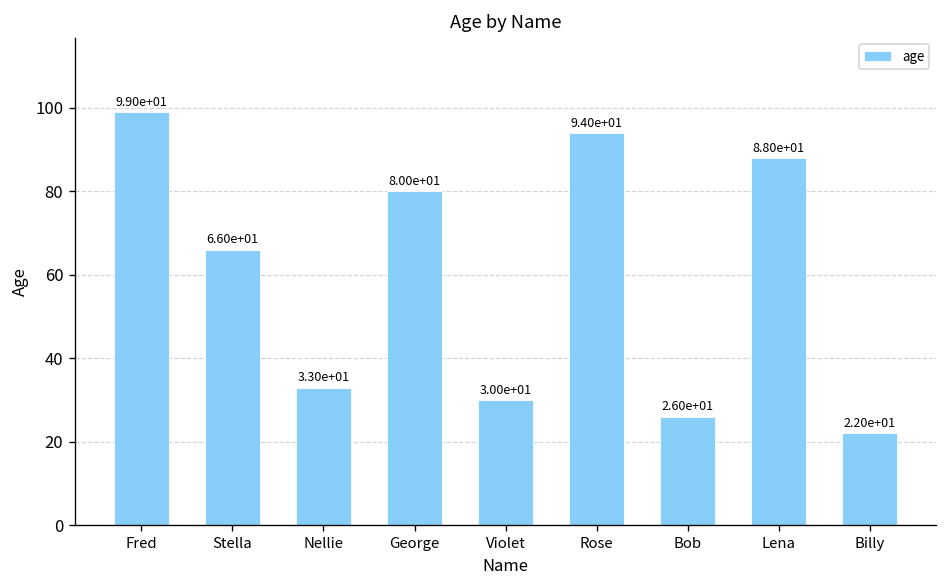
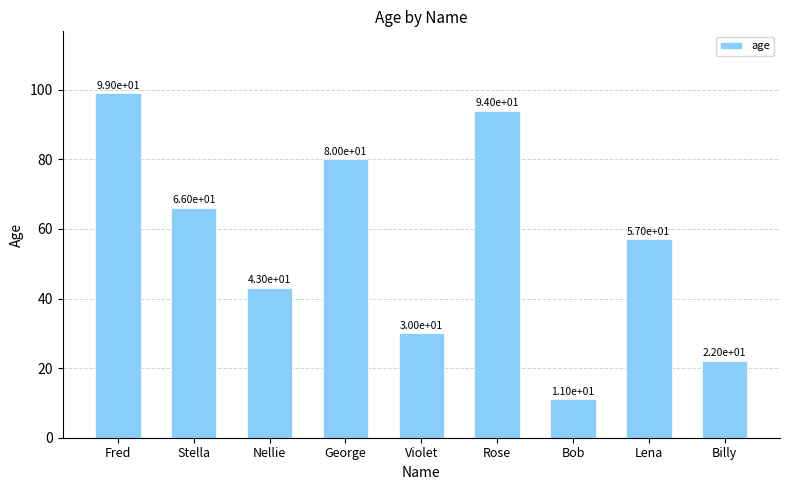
Nellie: 3.30e+01 -> 4.30e+01
Bob: 2.60e+01 -> 1.10e+01
Lena: 8.80e+01 -> 5.70e+01
